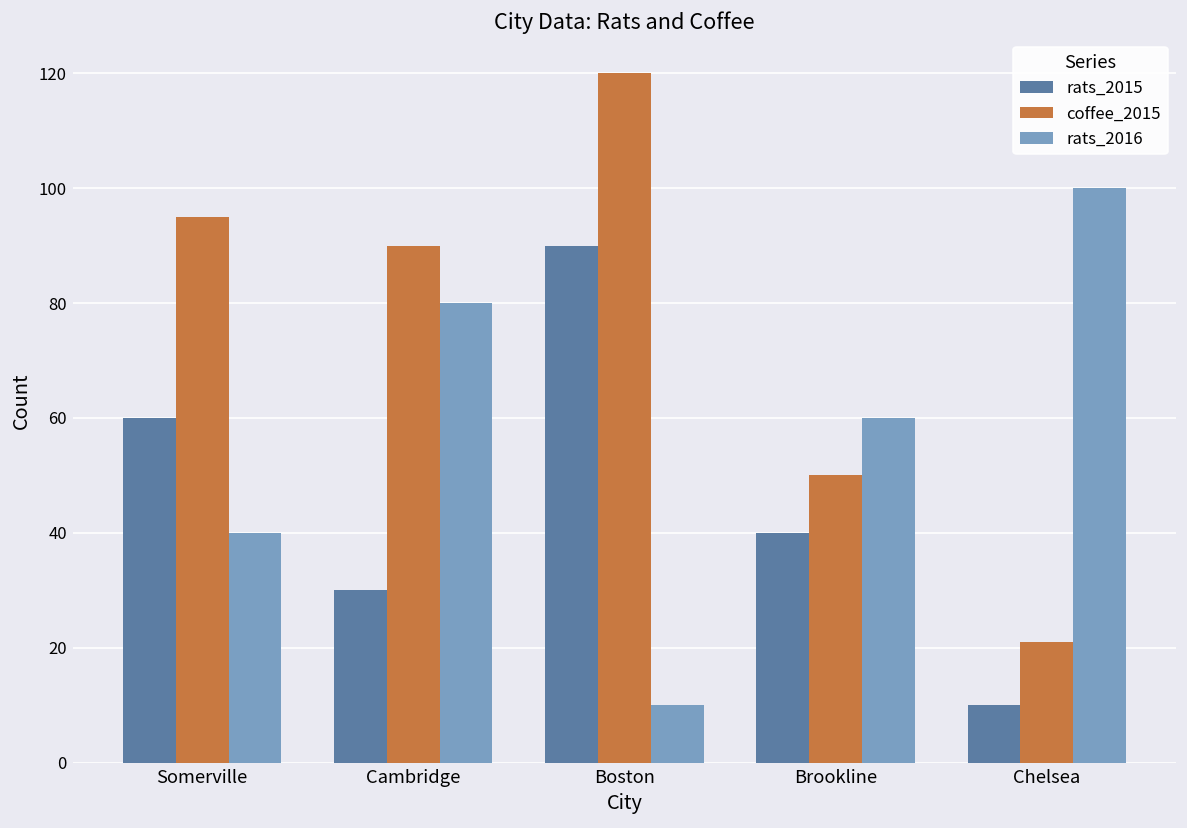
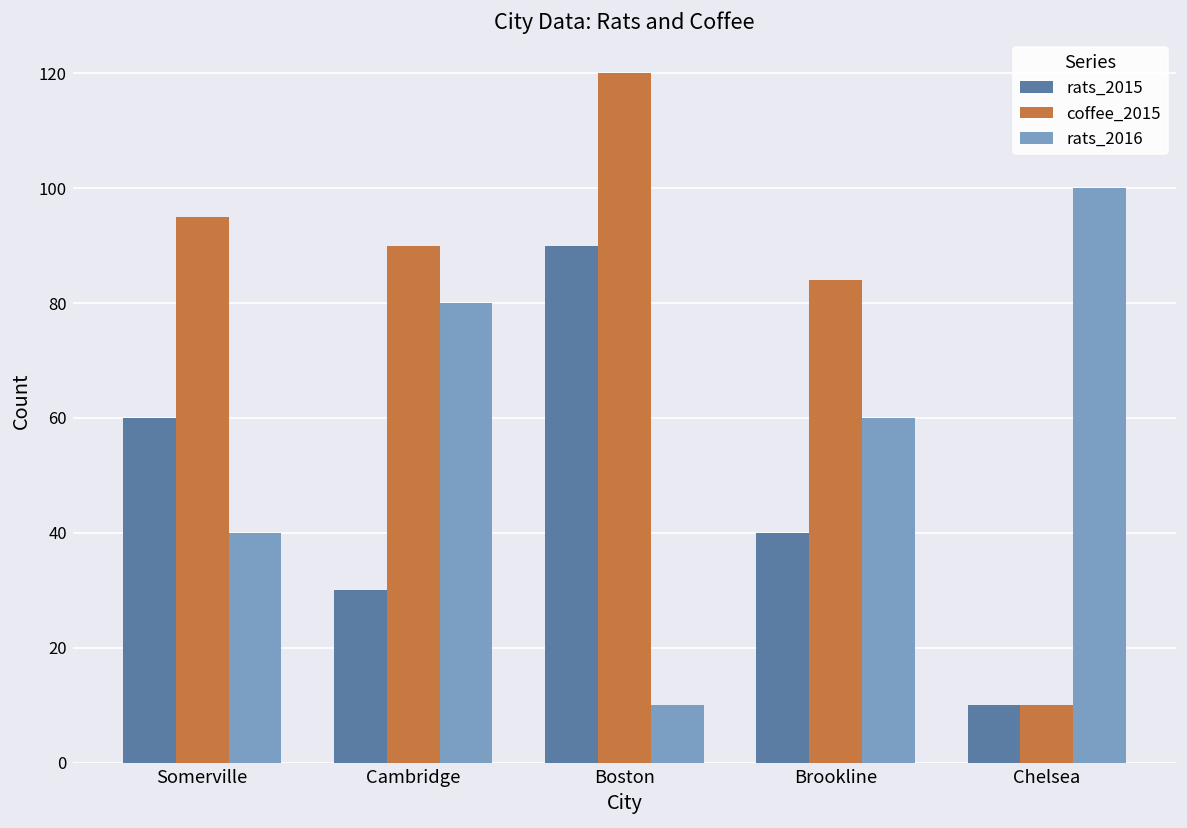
coffee_2015, Brookline: 50 -> 84
coffee_2015, Chelsea: 21 -> 10
